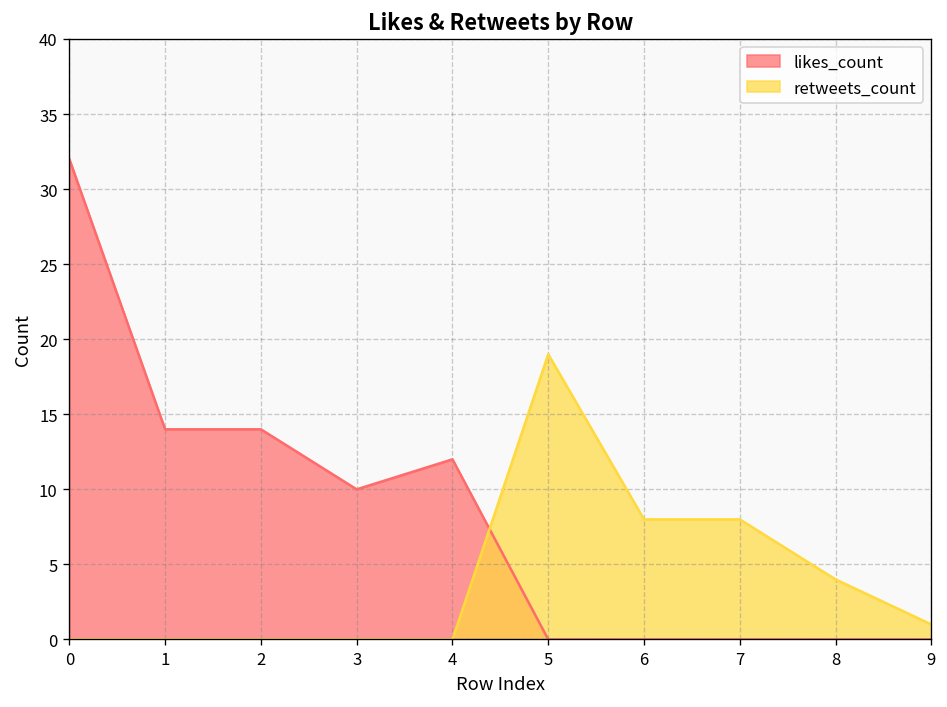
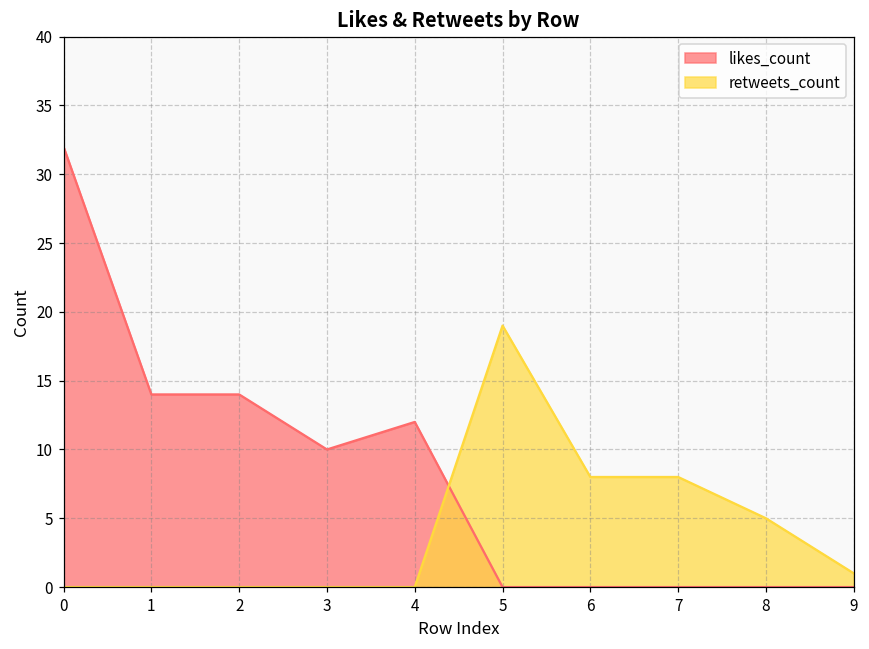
retweets_count, 8: 4 -> 5
